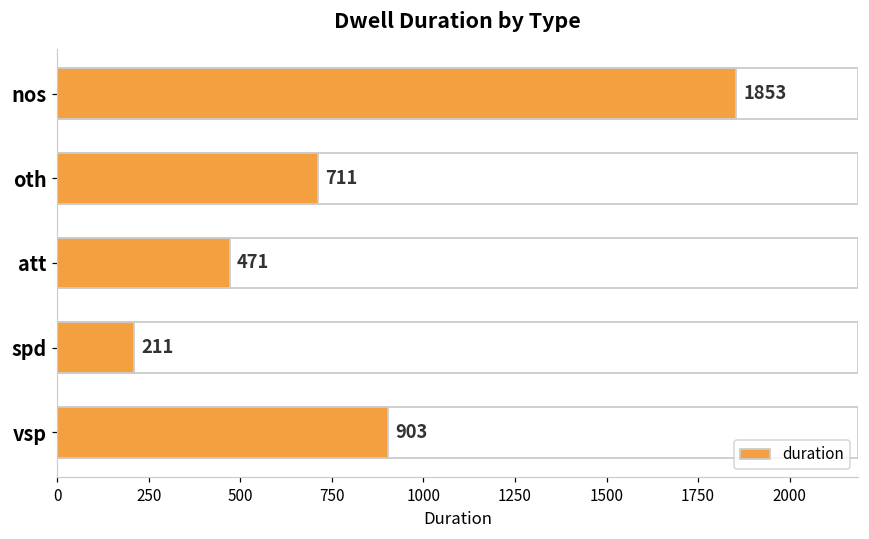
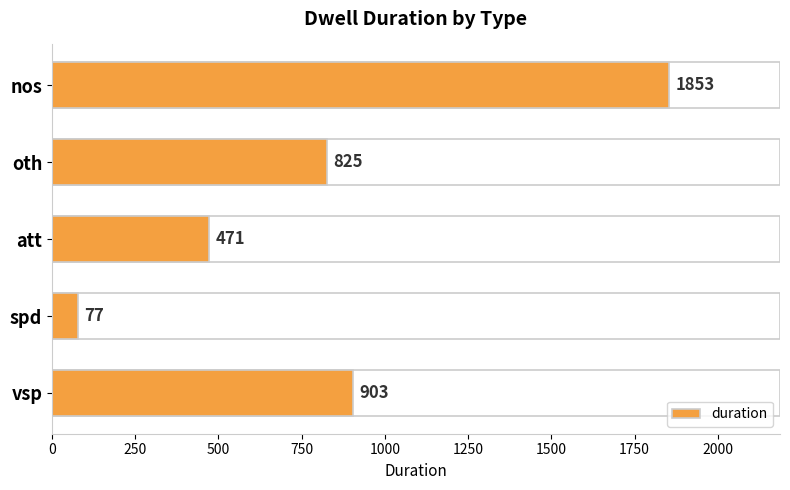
oth: 711 -> 825
spd: 211 -> 77
